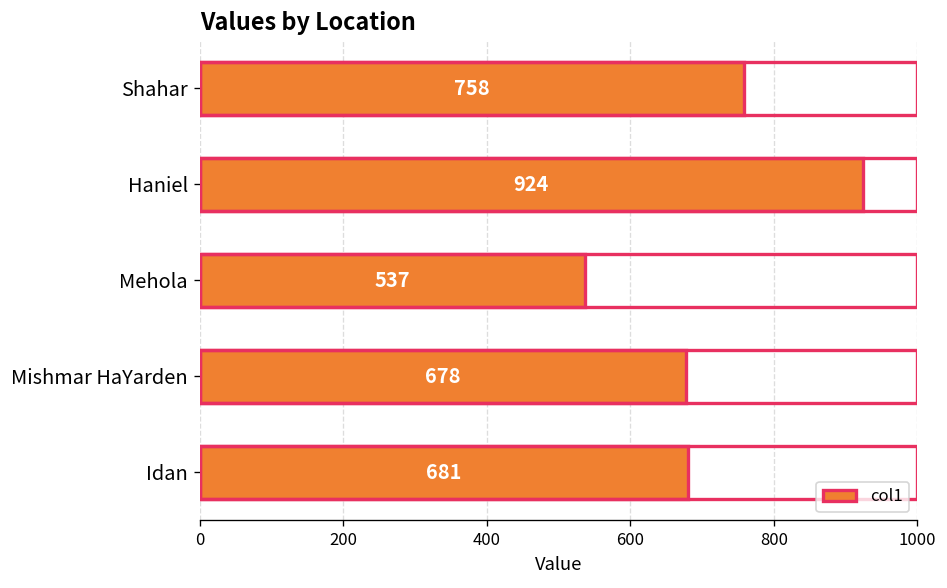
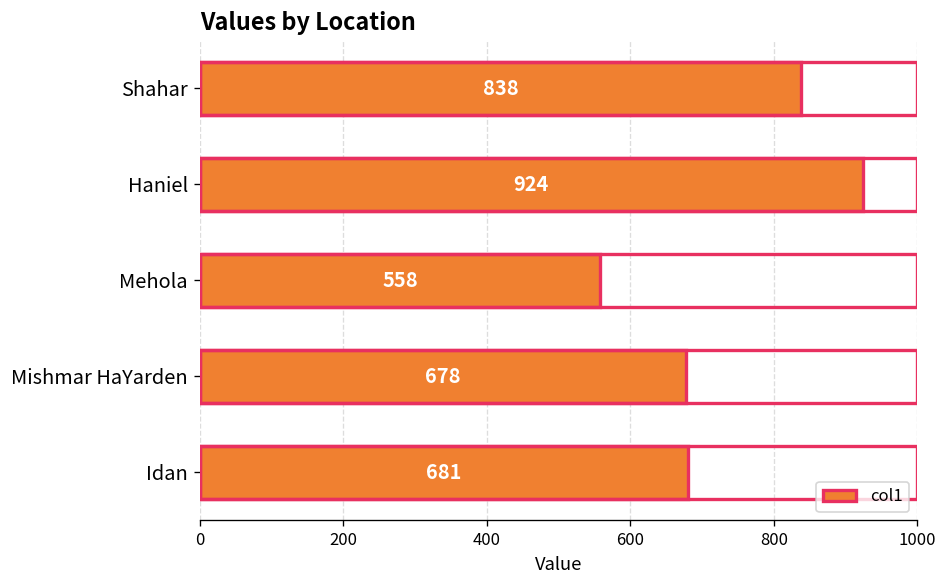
Shahar: 758 -> 838
Mehola: 537 -> 558
